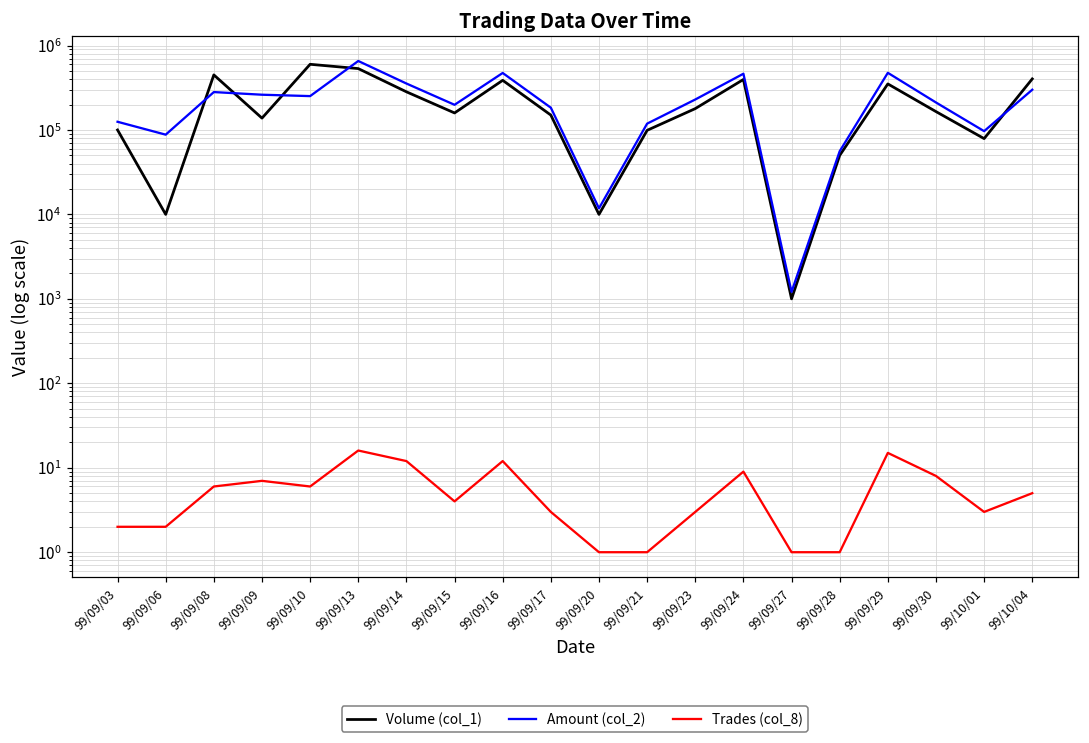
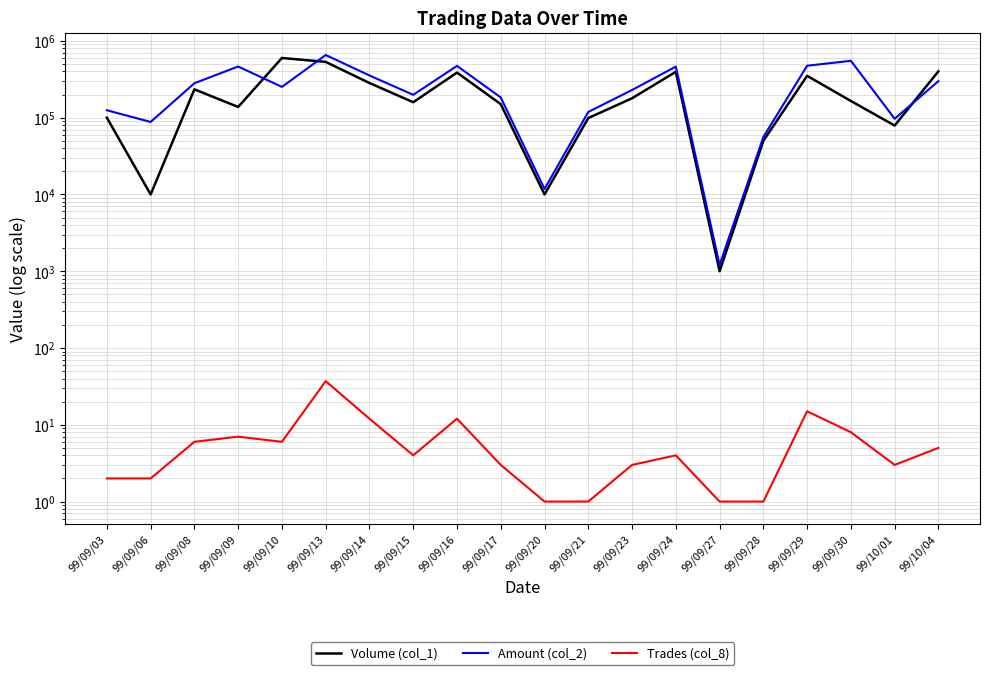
Volume (col_1), 99/09/08: 400000 -> 230000
Amount (col_2), 99/09/09: 260000 -> 500000
Trades (col_8), 99/09/13: 16 -> 40
Trades (col_8), 99/09/24: 9 -> 4
Amount (col_2), 99/09/30: 210000 -> 600000
